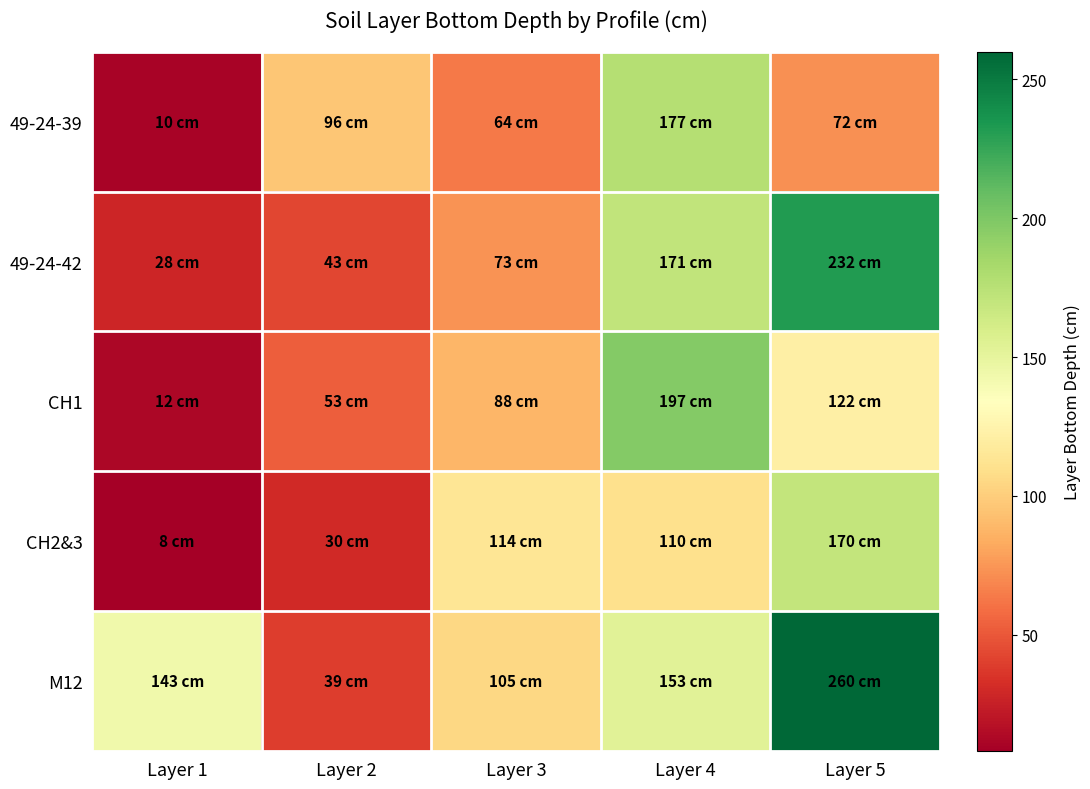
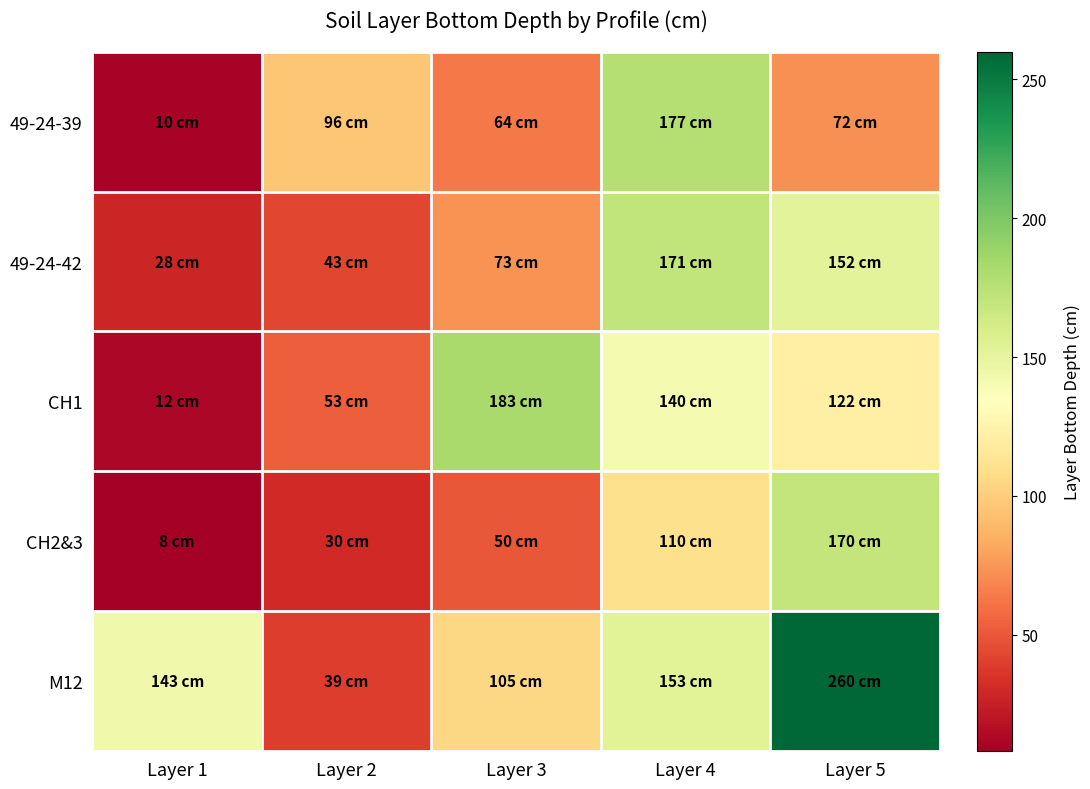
49-24-42, Layer 5: 232 -> 152
CH1, Layer 3: 88 -> 183
CH1, Layer 4: 197 -> 140
CH2&3, Layer 3: 114 -> 50
